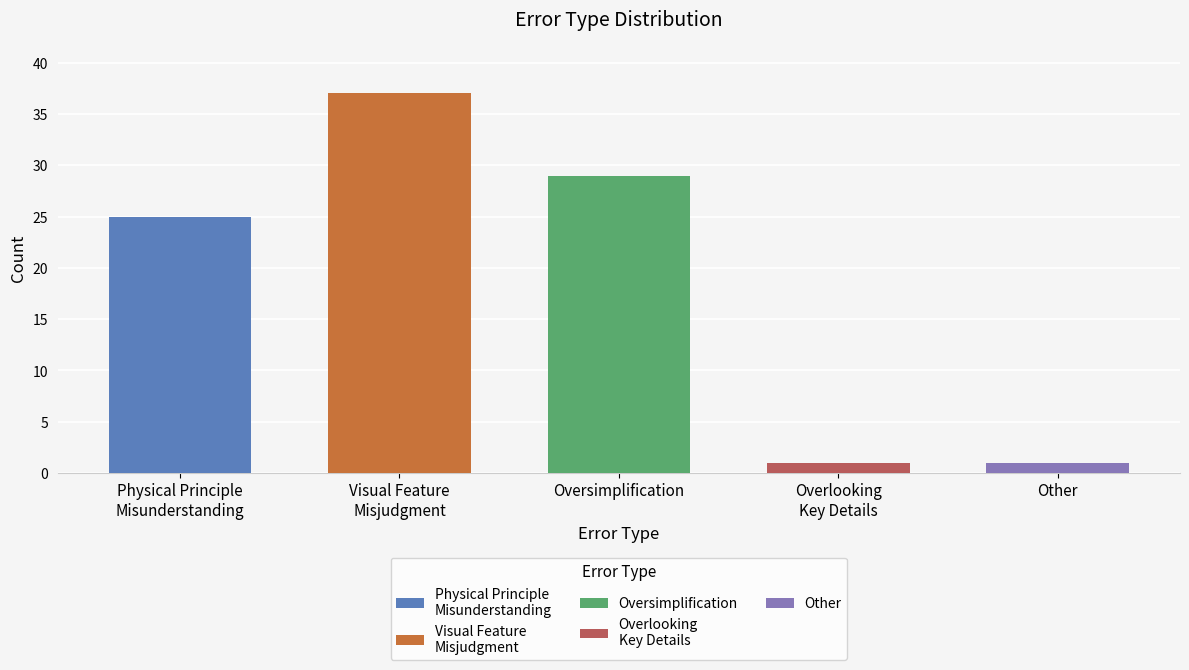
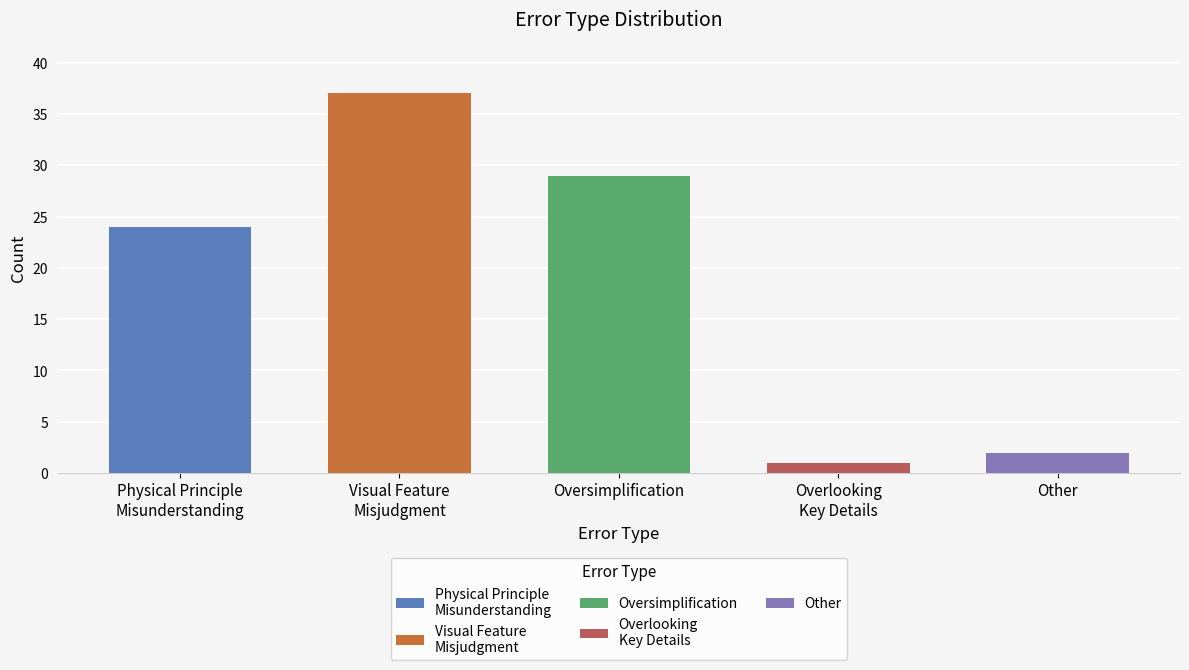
Physical Principle Misunderstanding: 25 -> 24
Other: 1 -> 2
